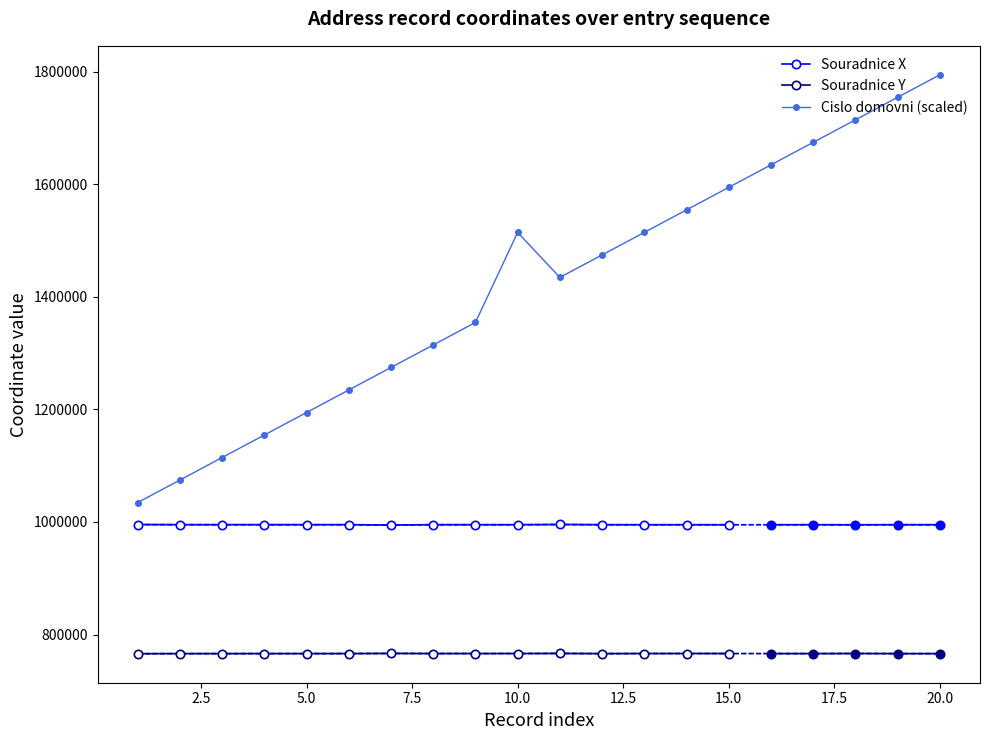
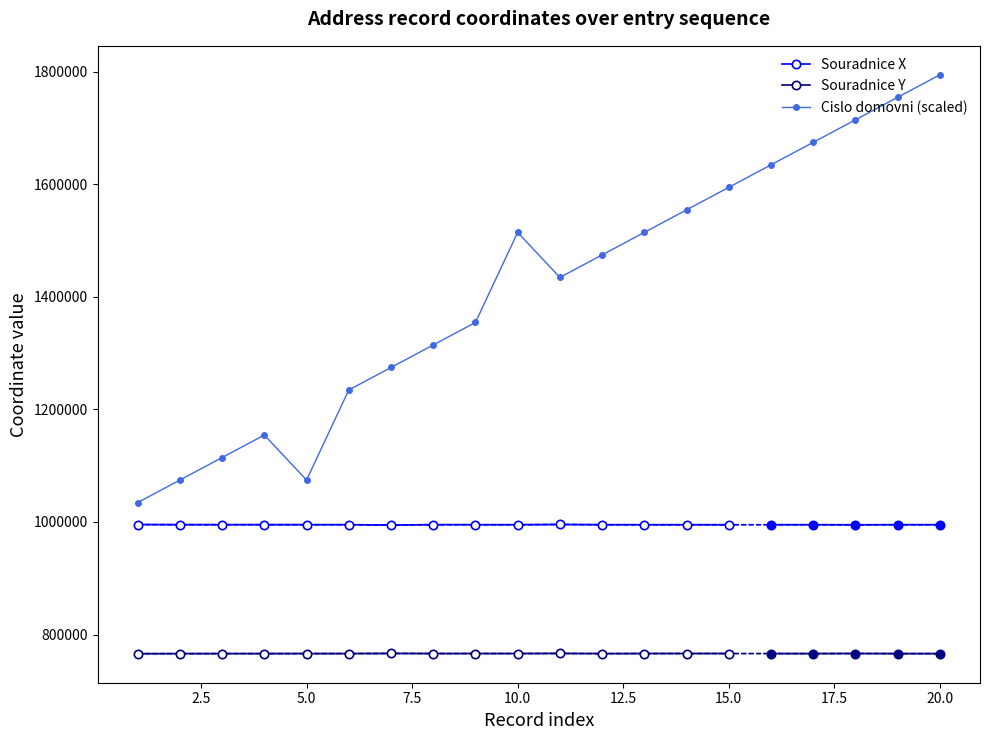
Cislo domovni (scaled), 5.0: 1190000 -> 1070000
